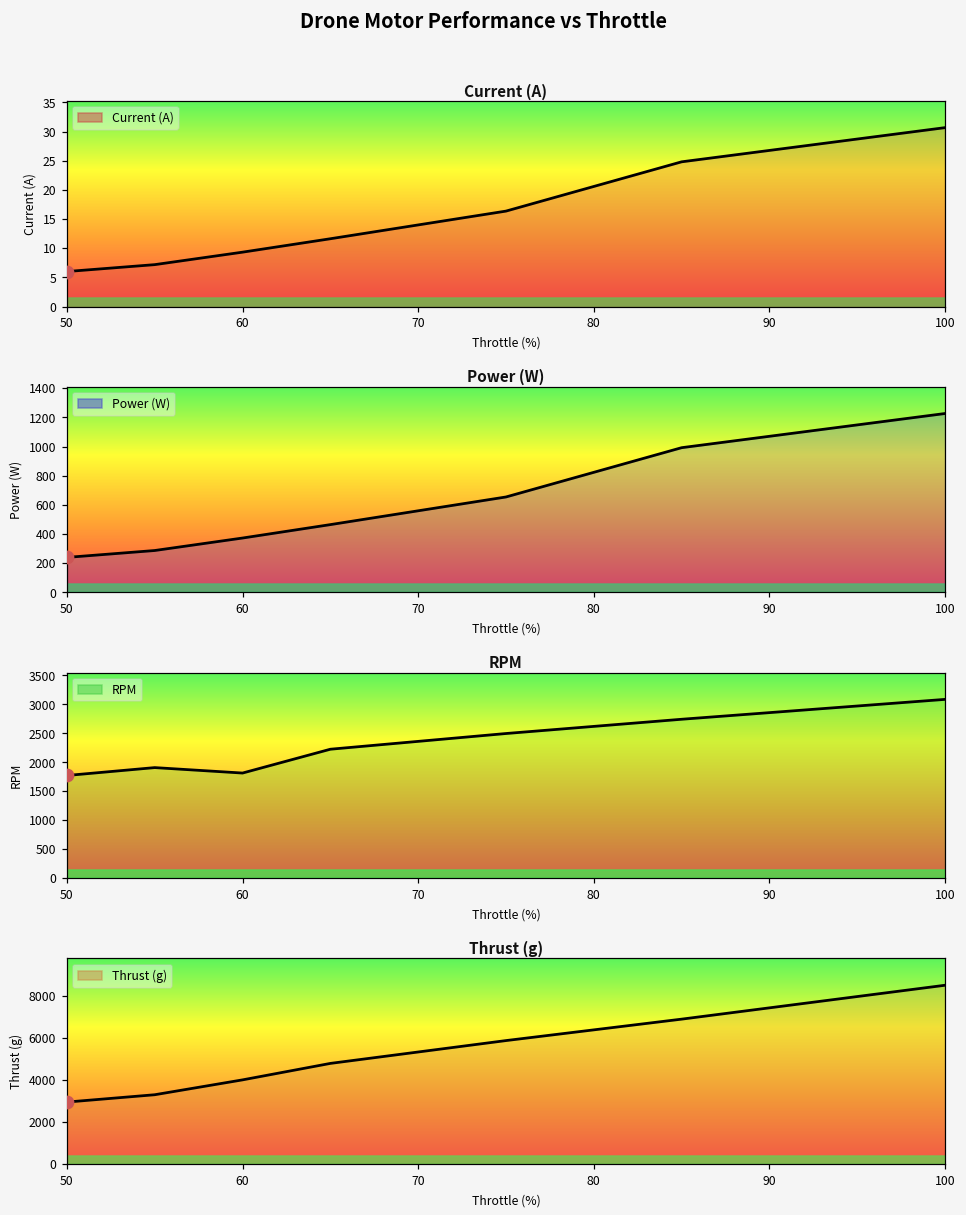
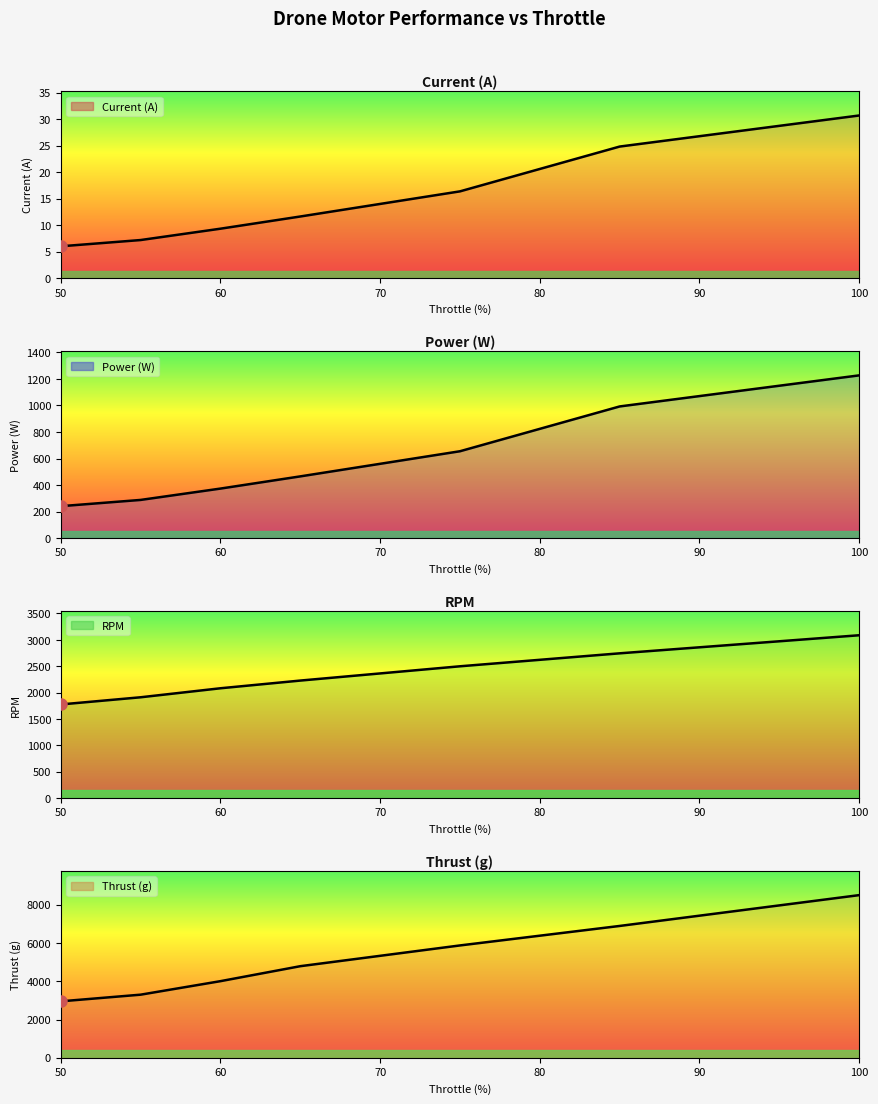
RPM, RPM, 60: 1800 -> 2100
